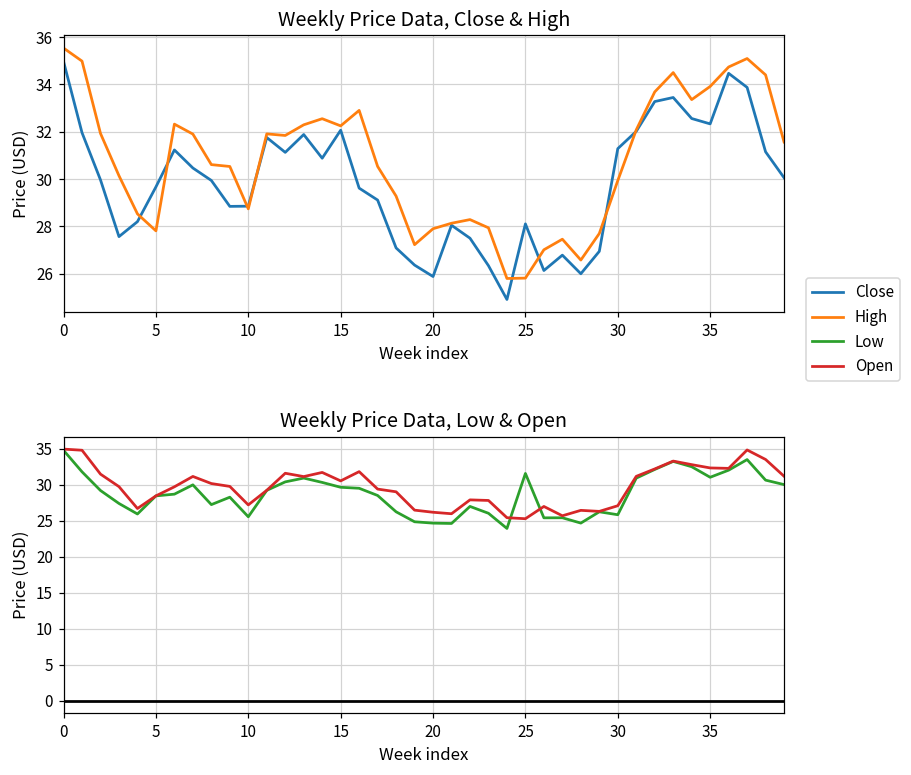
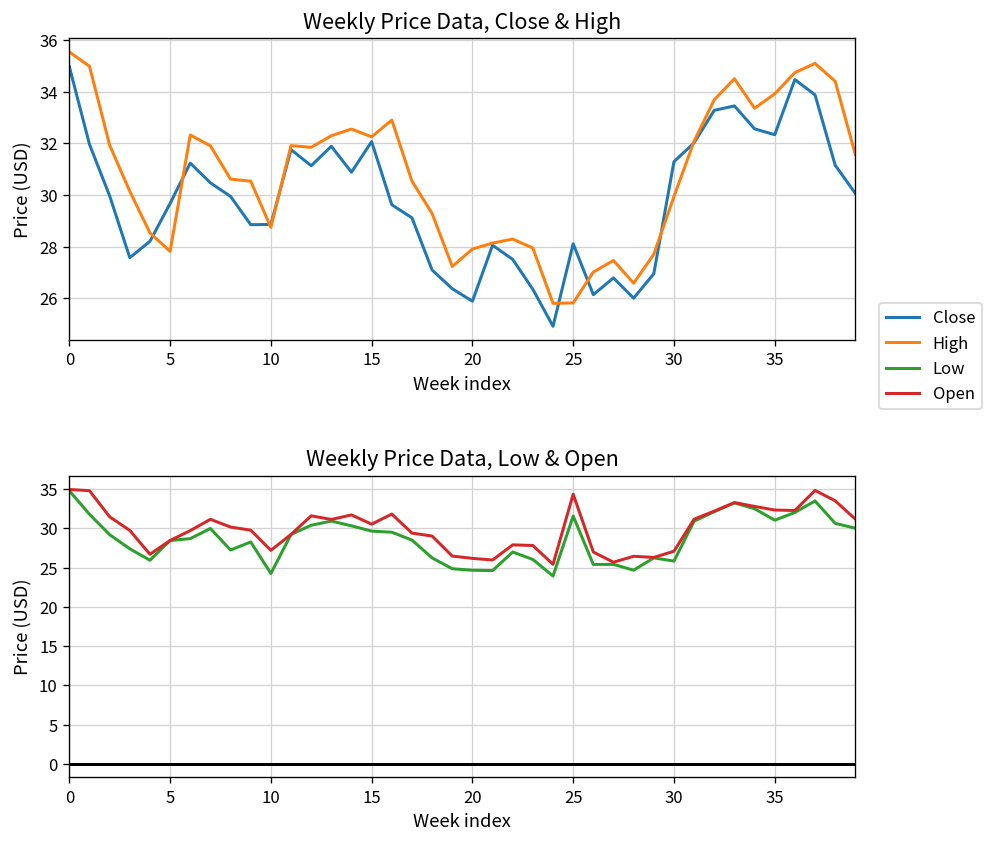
Weekly Price Data, Low & Open, Low, 10: 26 -> 24
Weekly Price Data, Low & Open, Open, 25: 25 -> 34
